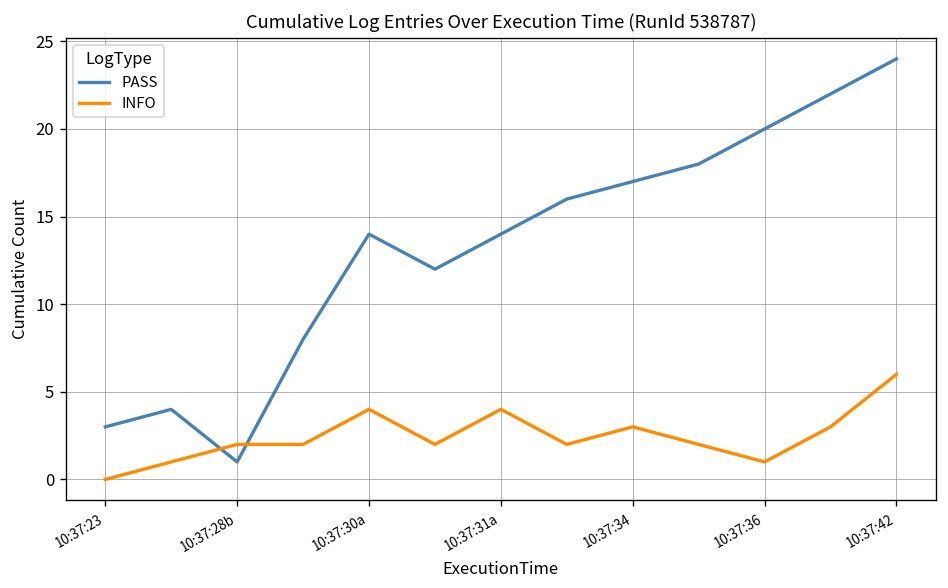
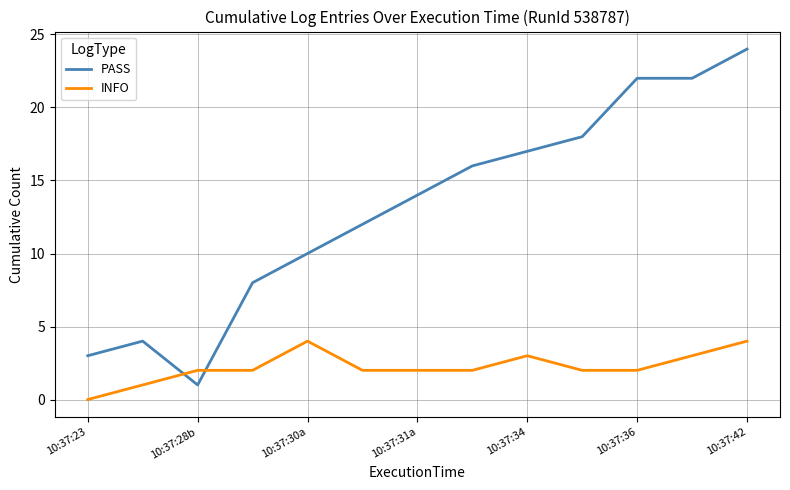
PASS, 10:37:30a: 14 -> 10
INFO, 10:37:31a: 4 -> 2
PASS, 10:37:36: 20 -> 22
INFO, 10:37:36: 1 -> 2
INFO, 10:37:42: 6 -> 4
